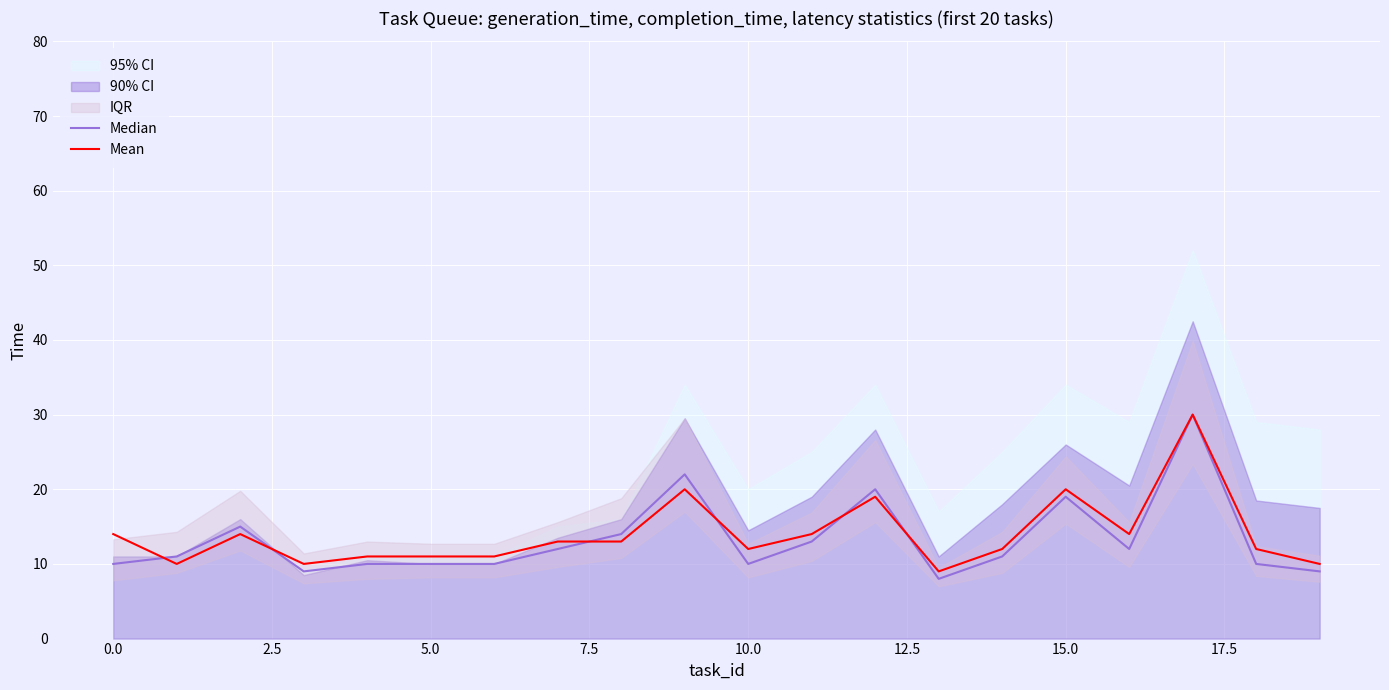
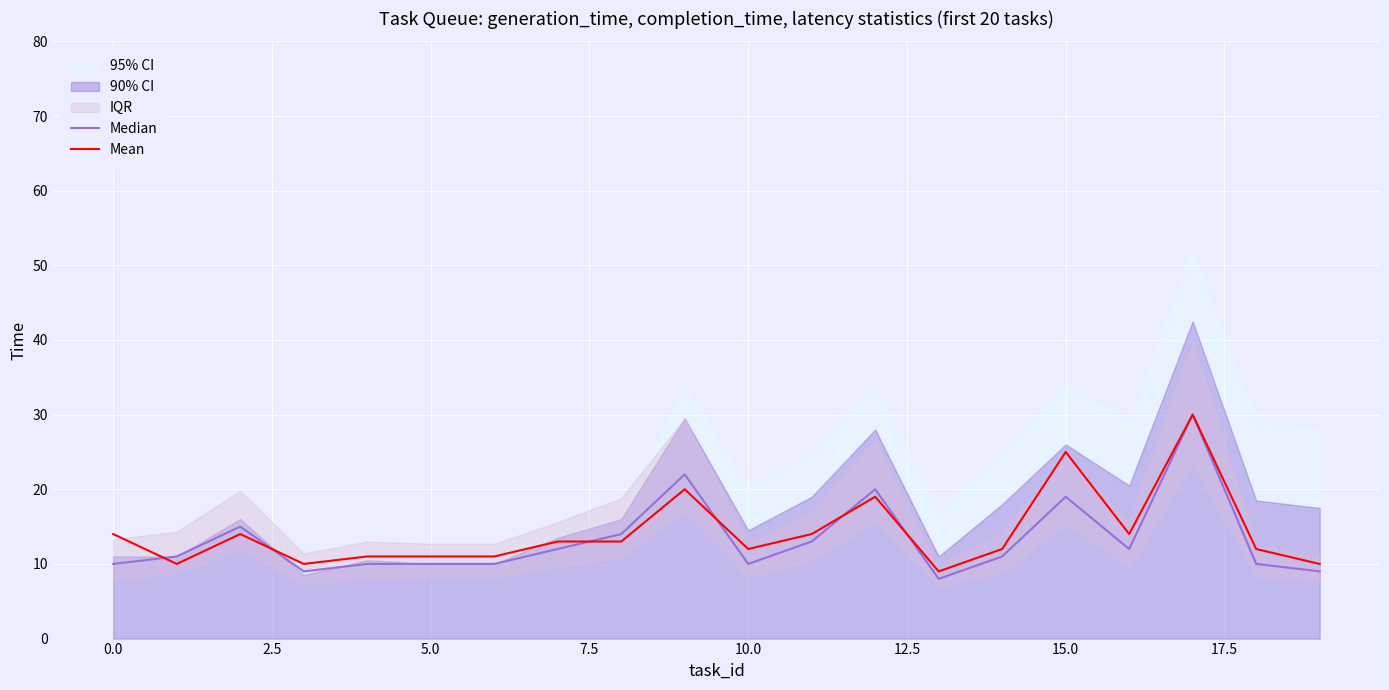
Mean, 15.0: 20 -> 25
